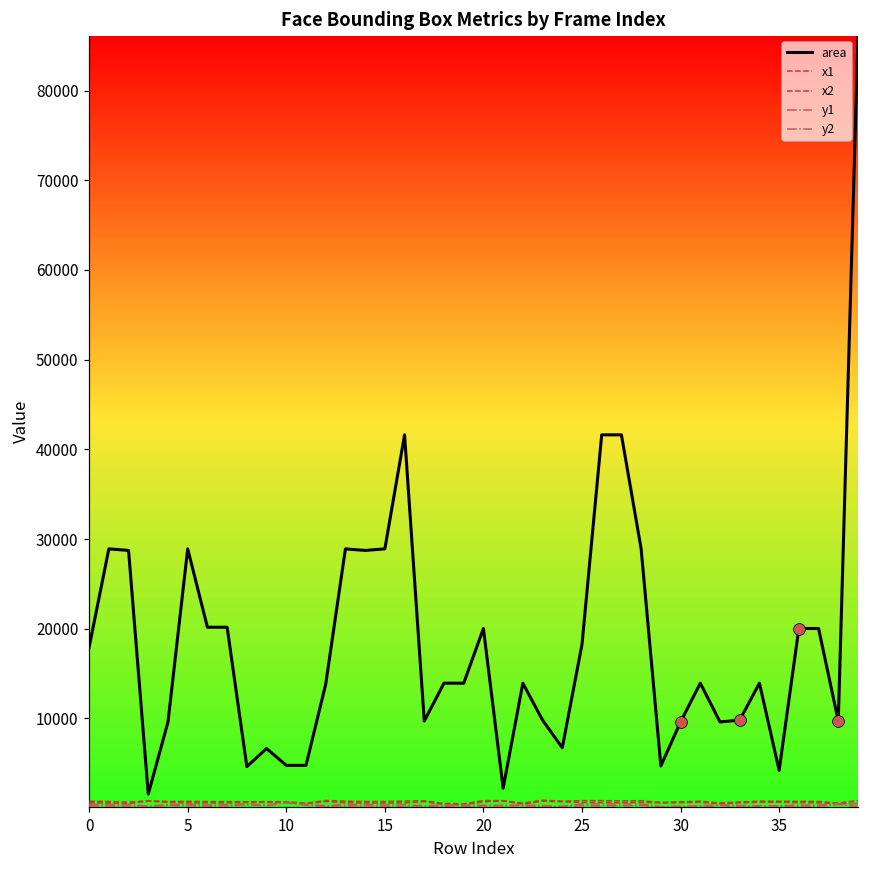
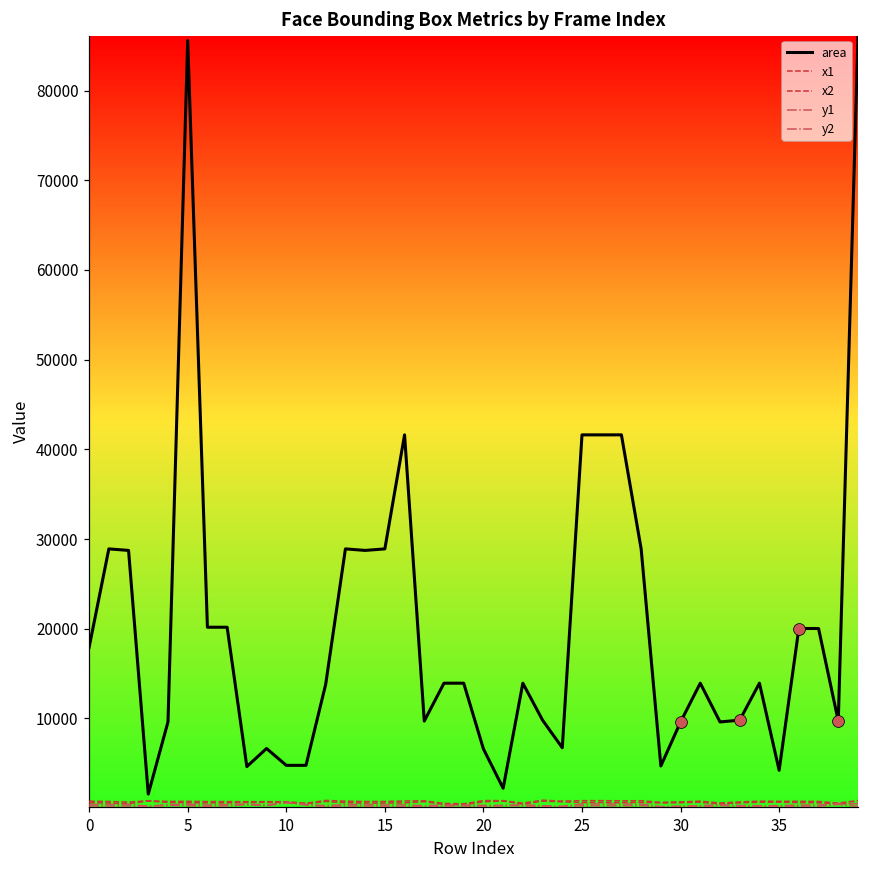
area, 5: 29000 -> 86000
area, 20: 20000 -> 7000
area, 25: 18000 -> 42000
